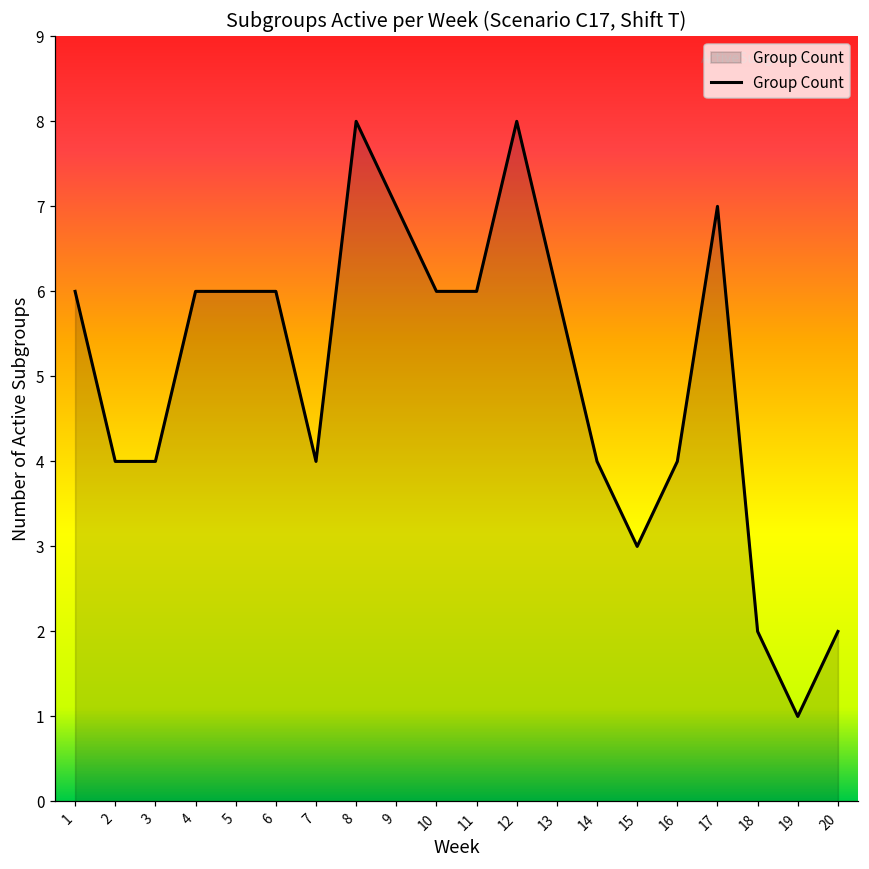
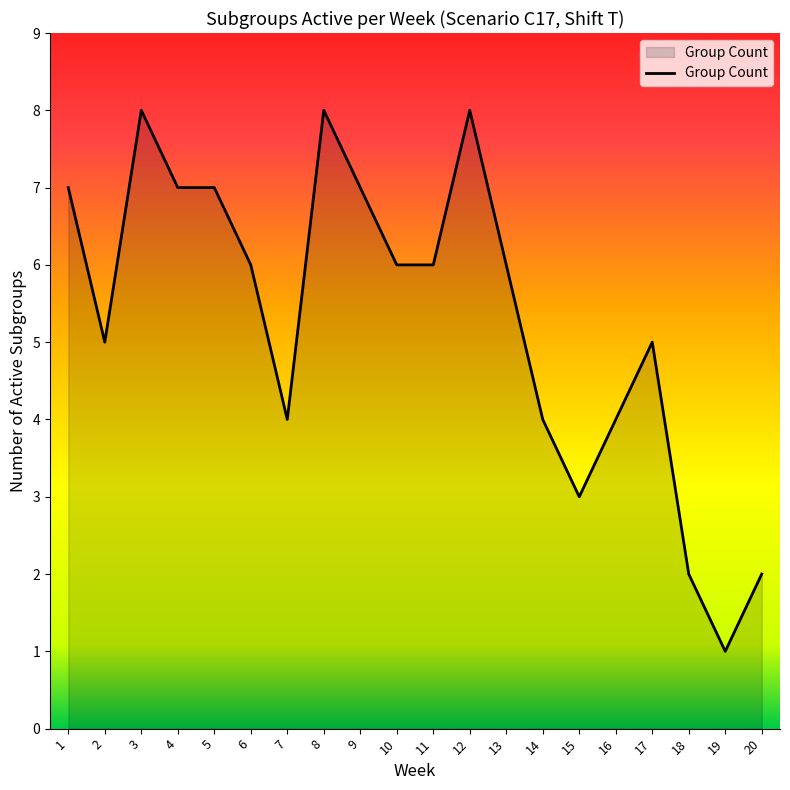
1: 6 -> 7
2: 4 -> 5
3: 4 -> 8
4: 6 -> 7
5: 6 -> 7
17: 7 -> 5
